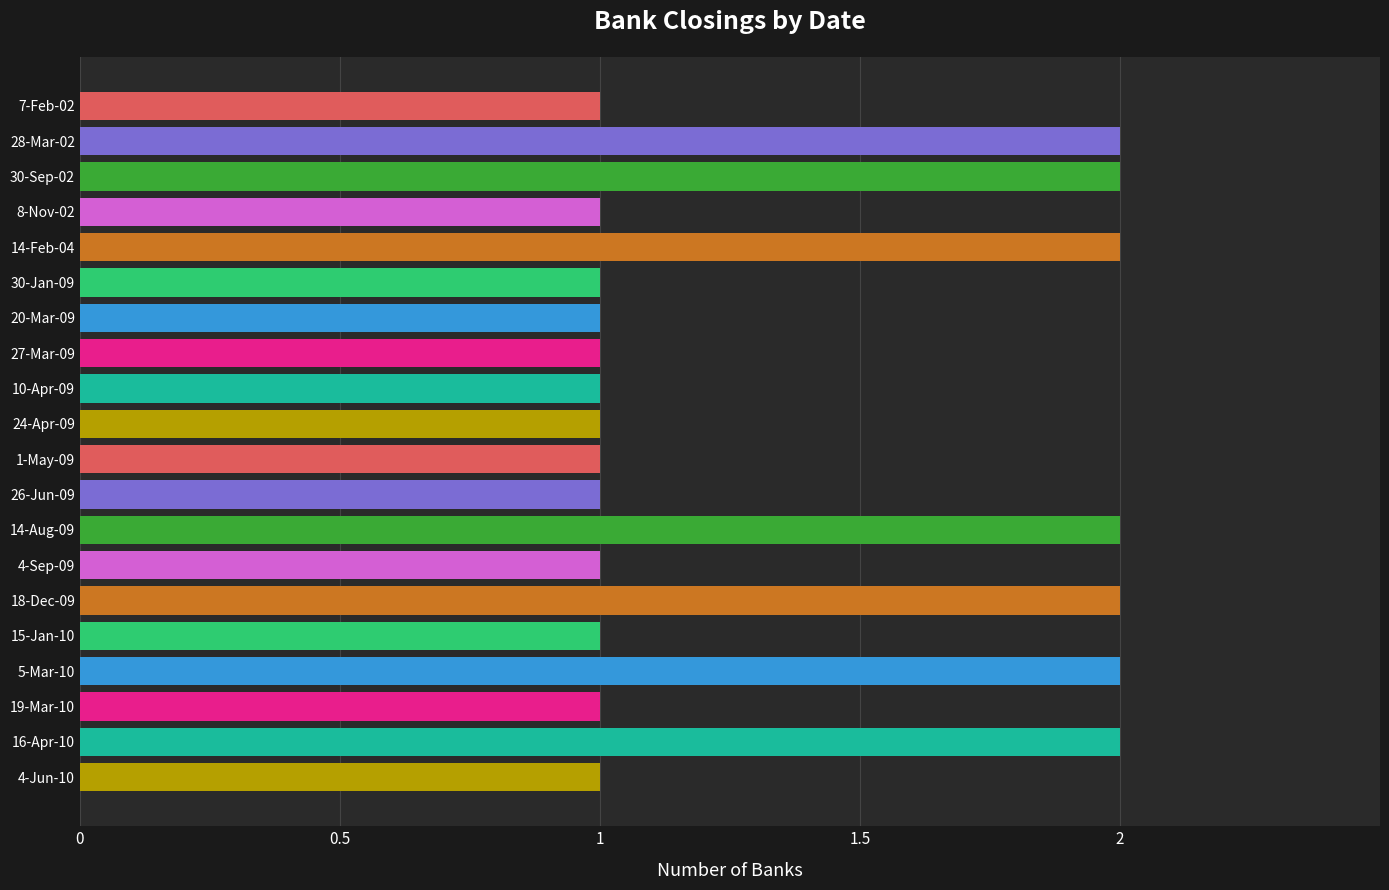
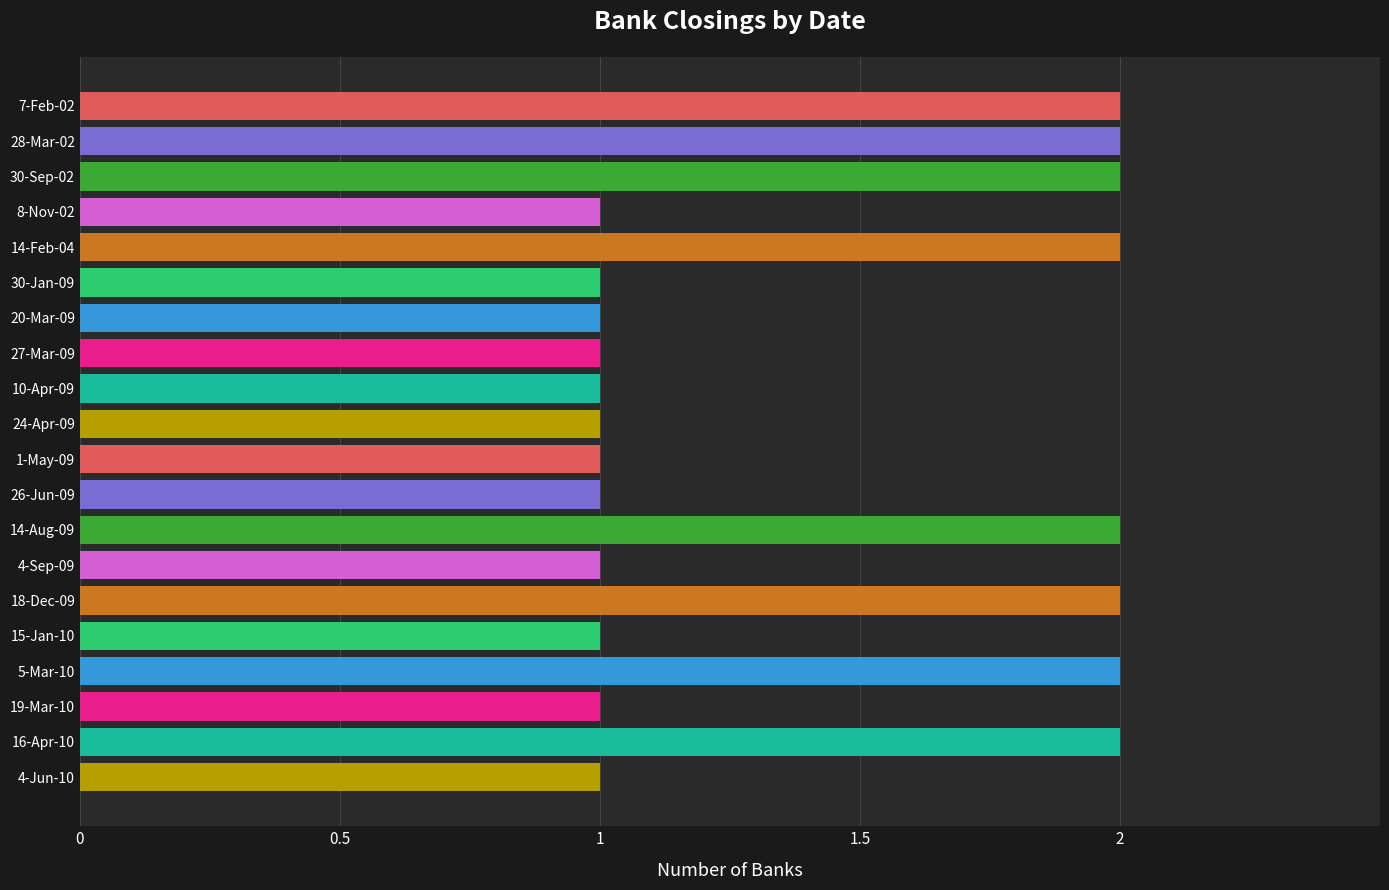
7-Feb-02: 1 -> 2
